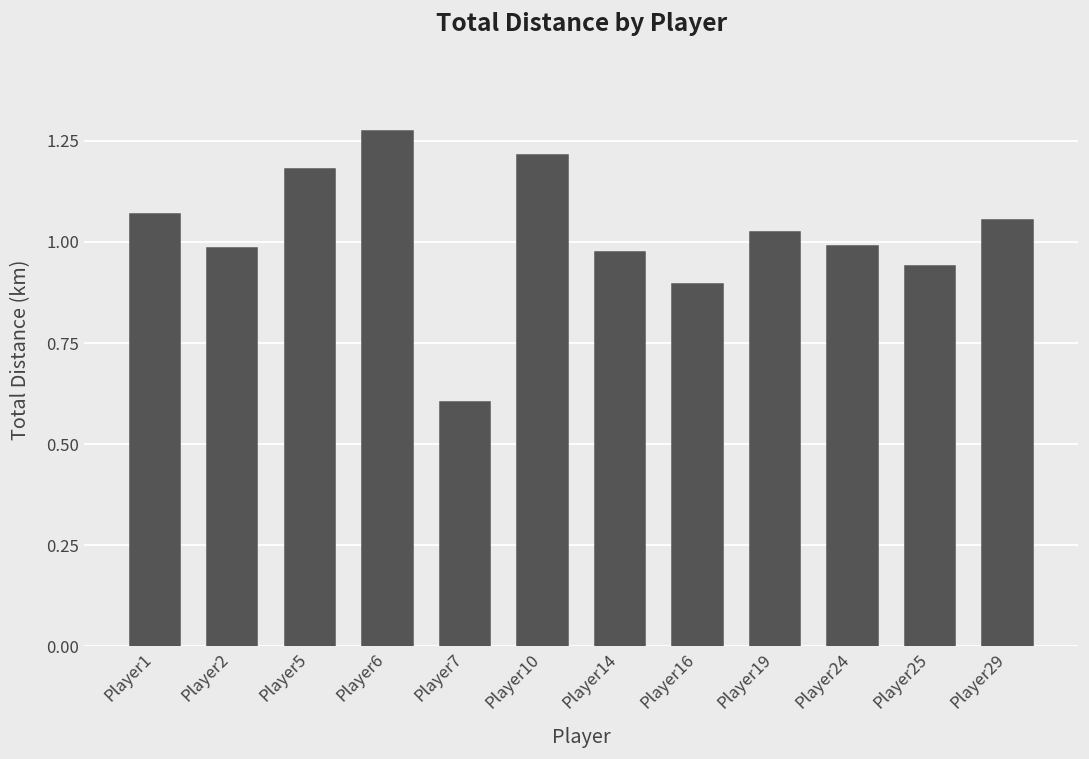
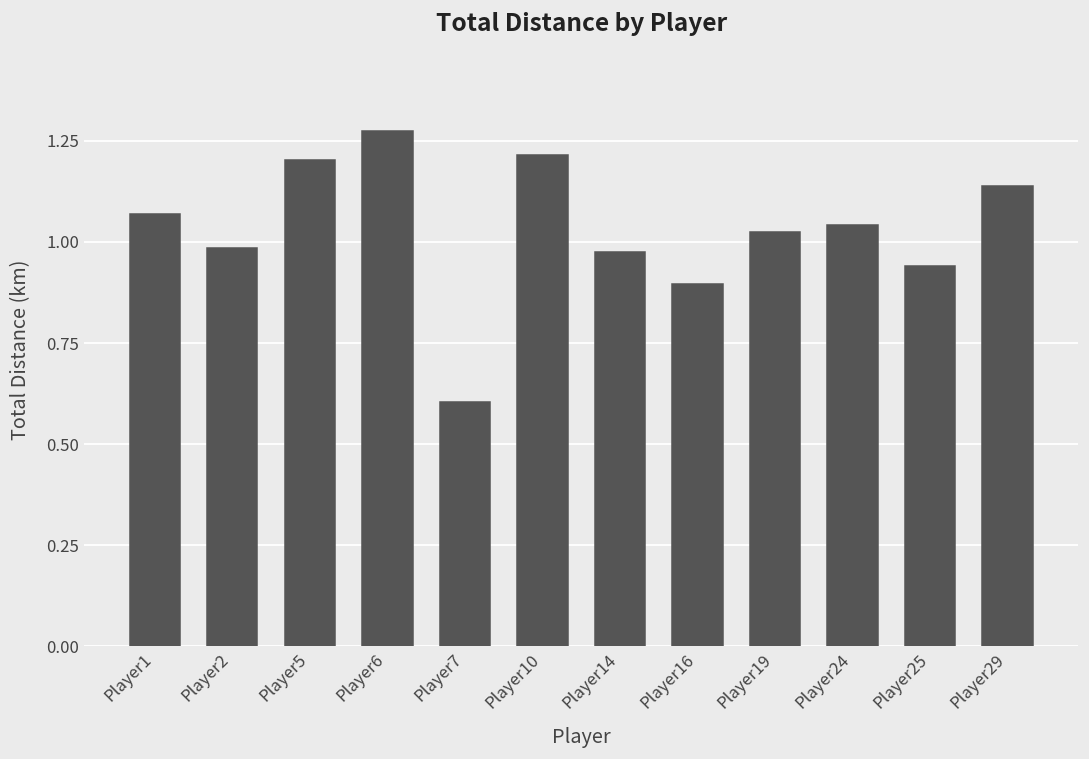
Player5: 1.18 -> 1.20
Player24: 0.99 -> 1.04
Player29: 1.05 -> 1.14
